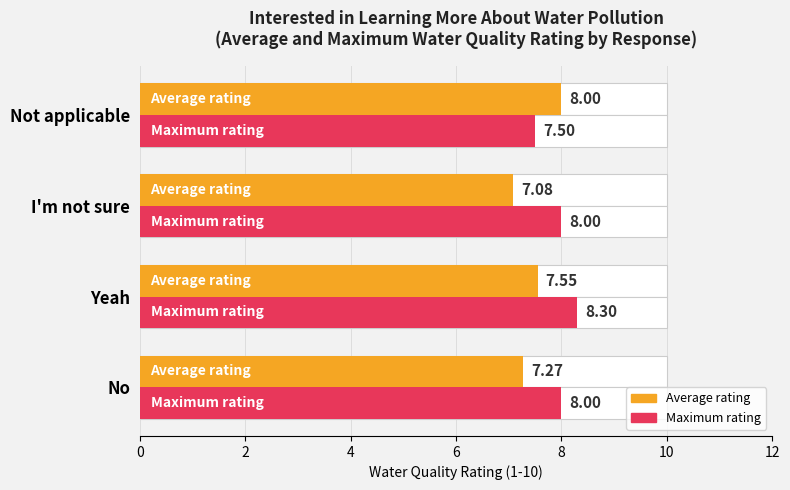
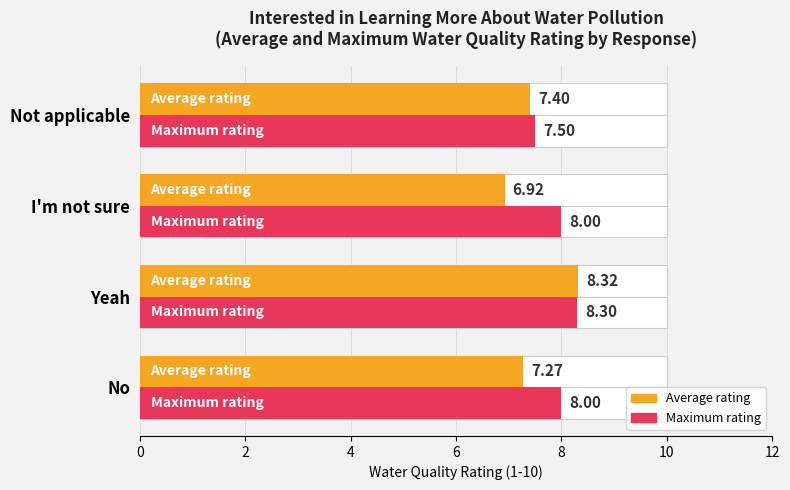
Average rating, Not applicable: 8.00 -> 7.40
Average rating, I'm not sure: 7.08 -> 6.92
Average rating, Yeah: 7.55 -> 8.32
